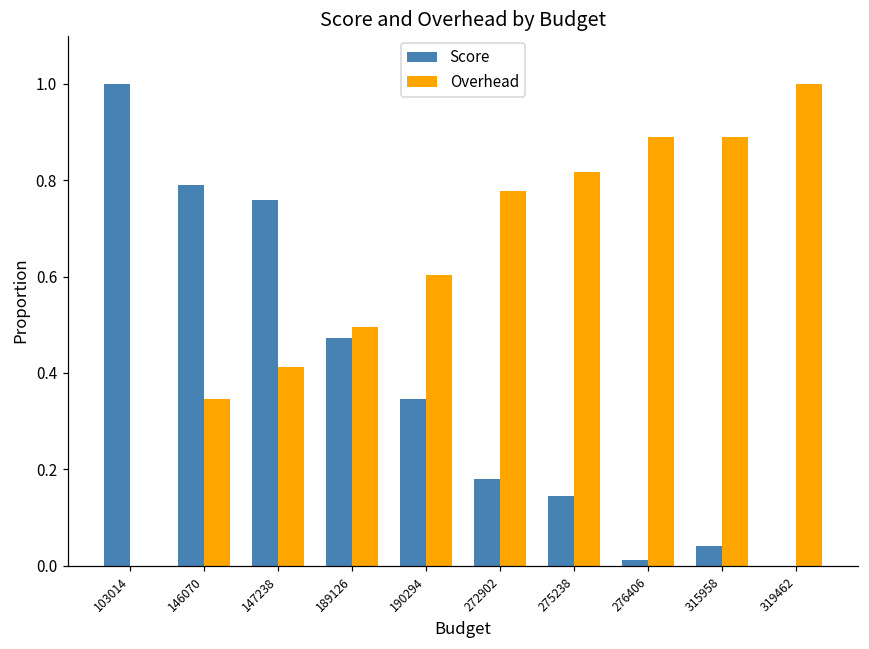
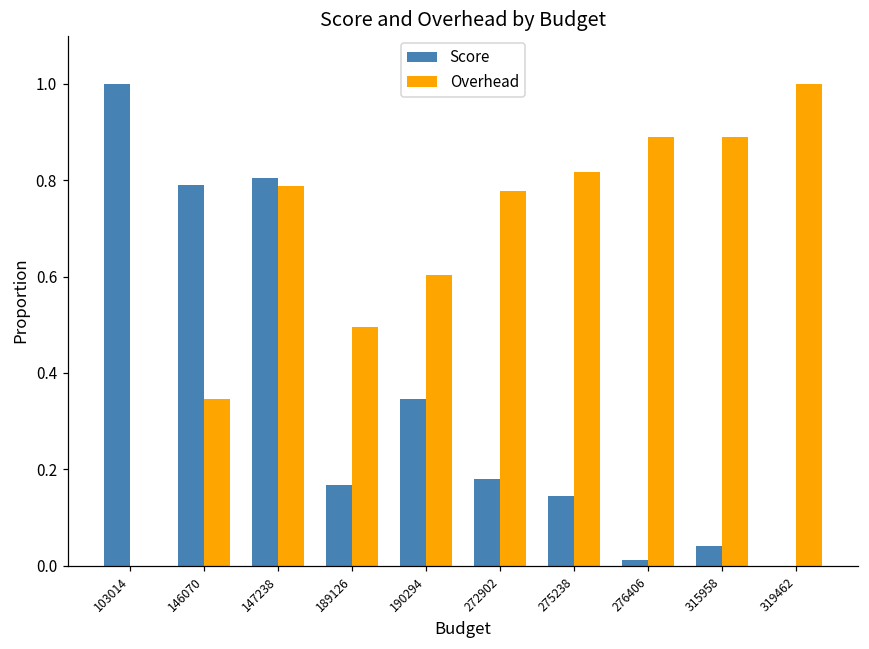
Score, 147238: 0.76 -> 0.80
Overhead, 147238: 0.41 -> 0.79
Score, 189126: 0.47 -> 0.17
